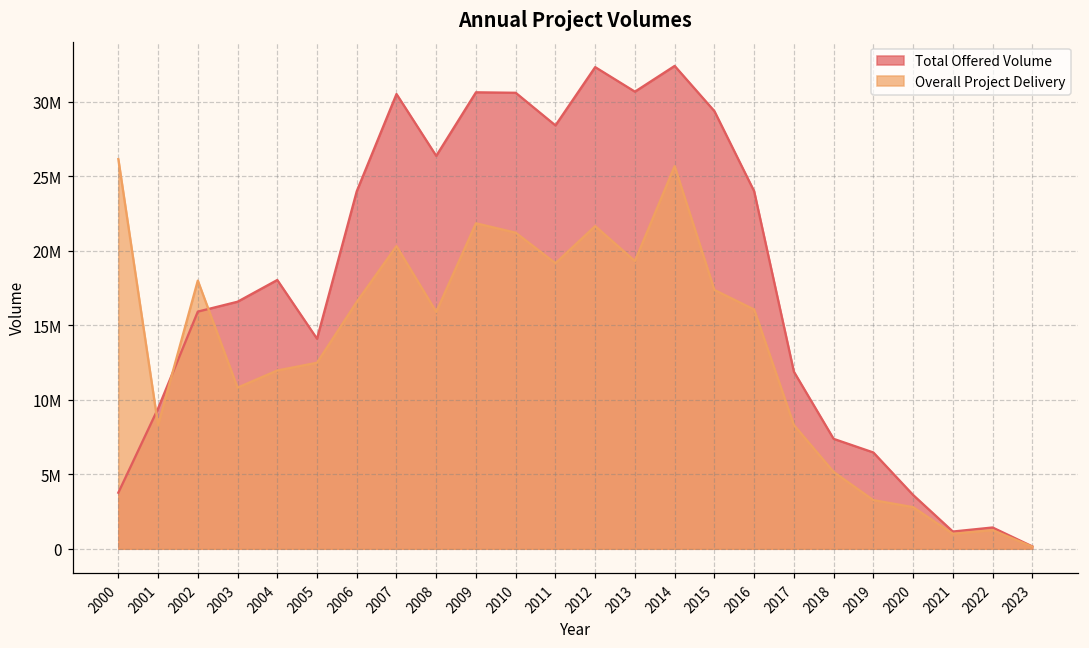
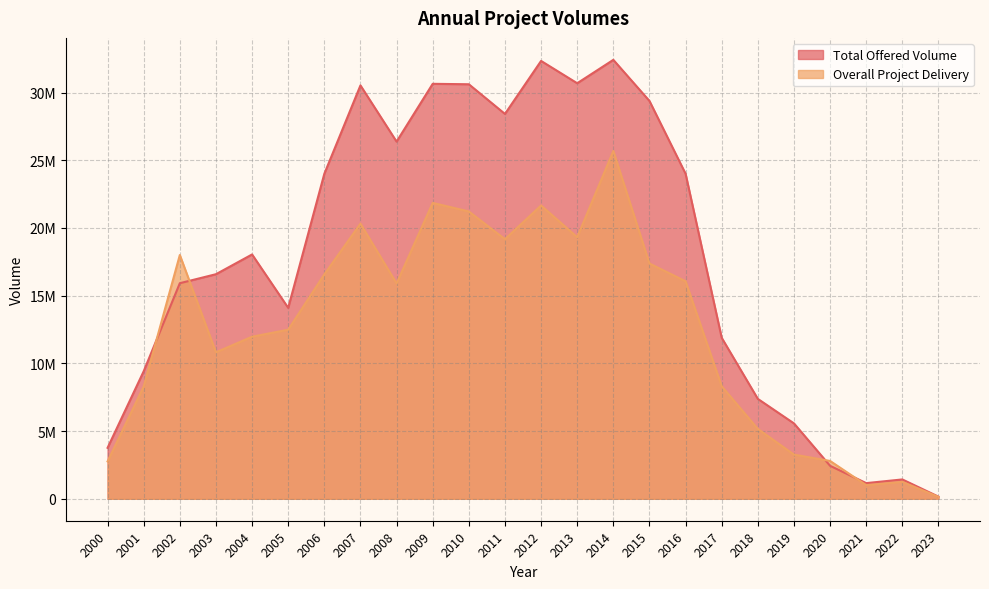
Overall Project Delivery, 2000: 26200000 -> 2800000
Total Offered Volume, 2019: 6500000 -> 5600000
Total Offered Volume, 2020: 3600000 -> 2400000
